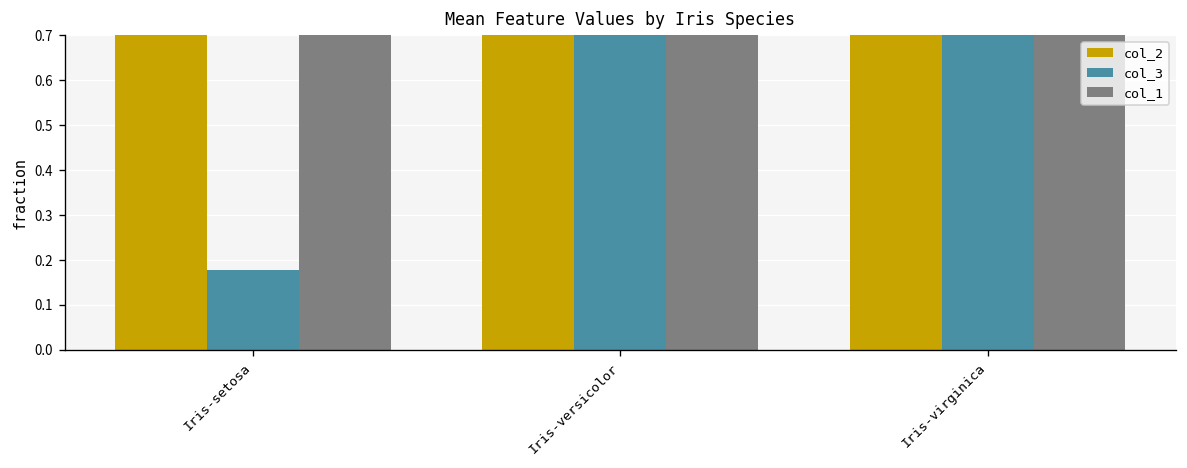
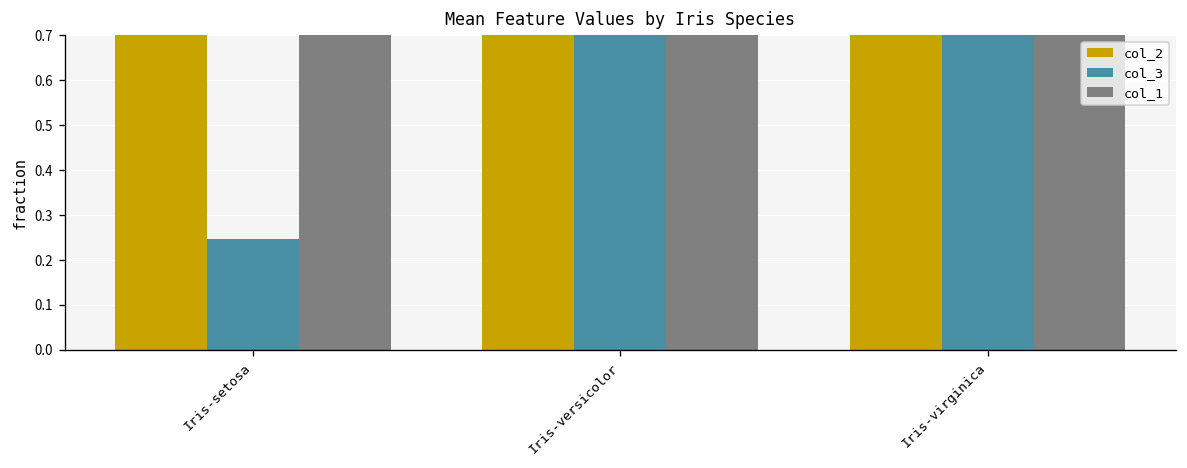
col_3, Iris-setosa: 0.18 -> 0.25
